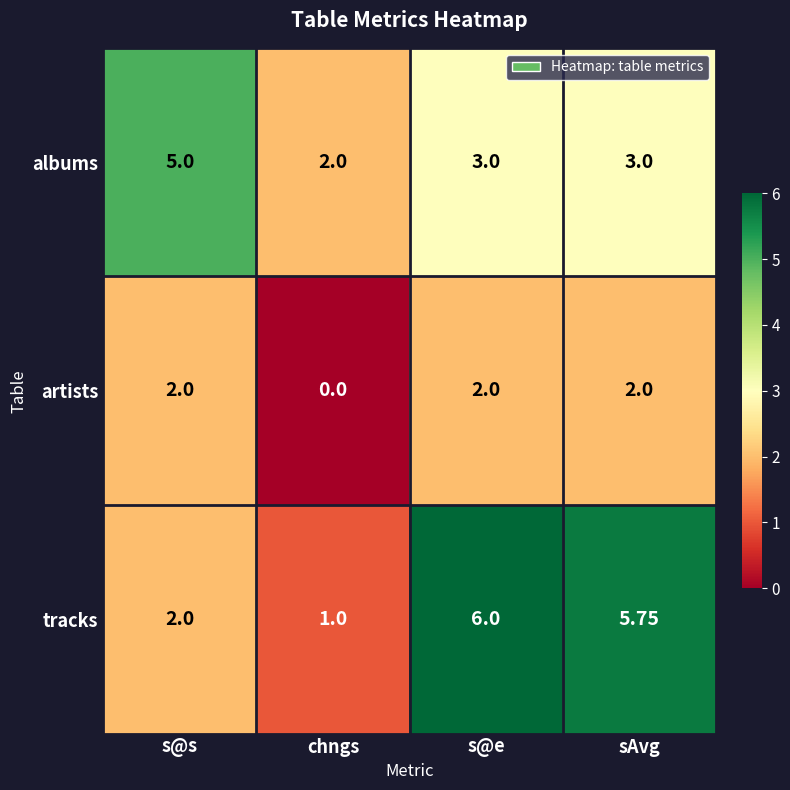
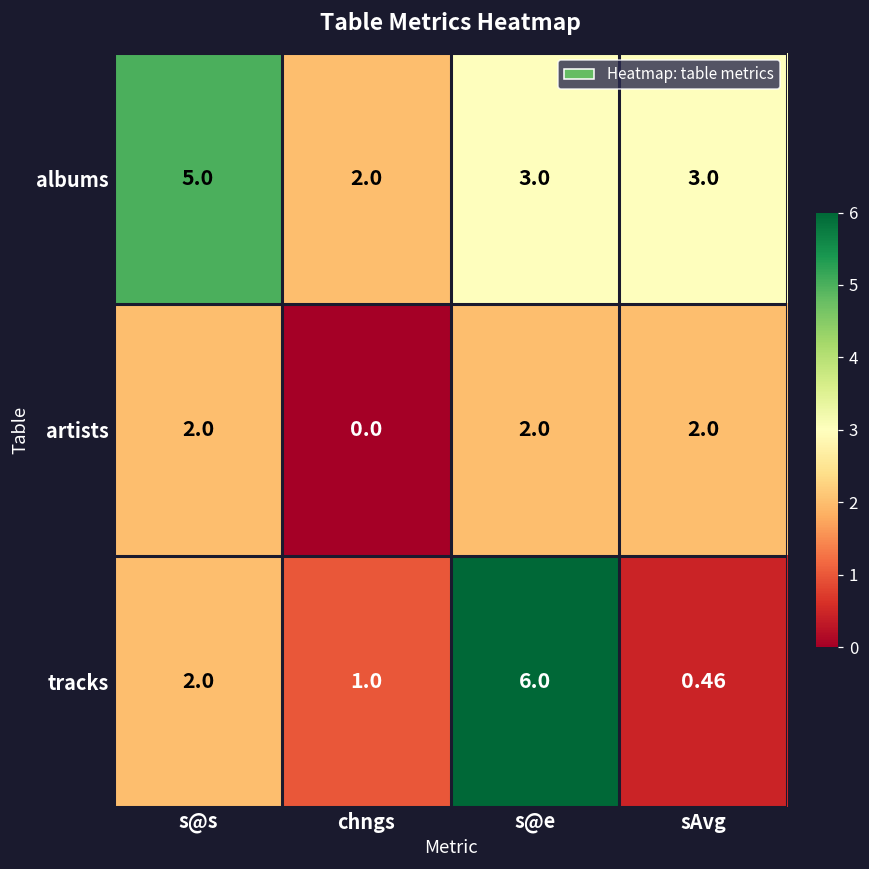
tracks, sAvg: 5.75 -> 0.46
